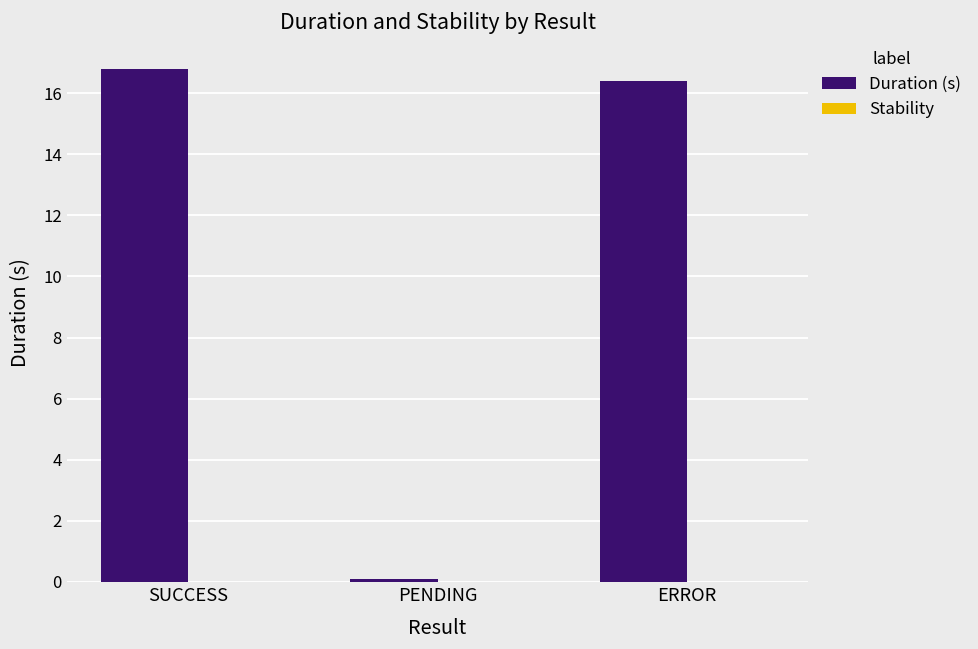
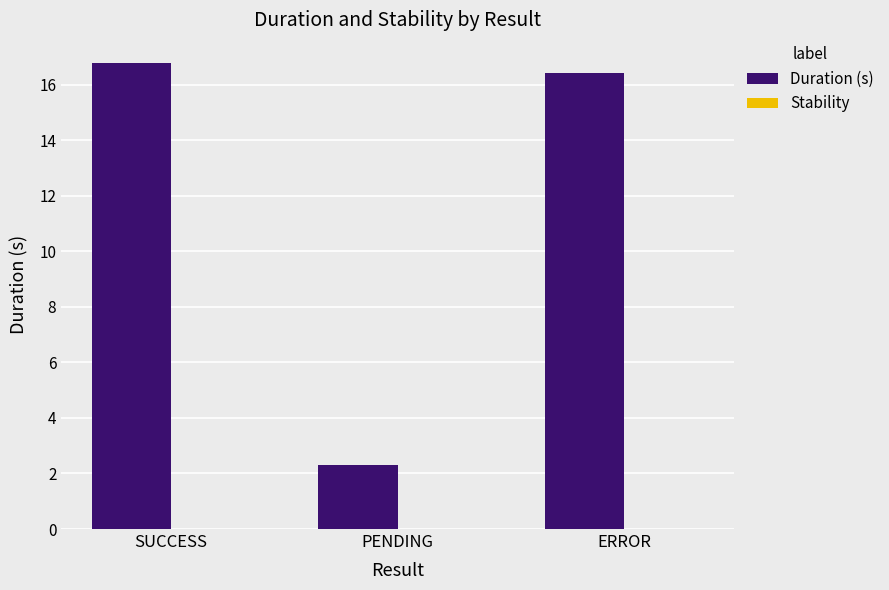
Duration (s), PENDING: 0.1 -> 2.3
